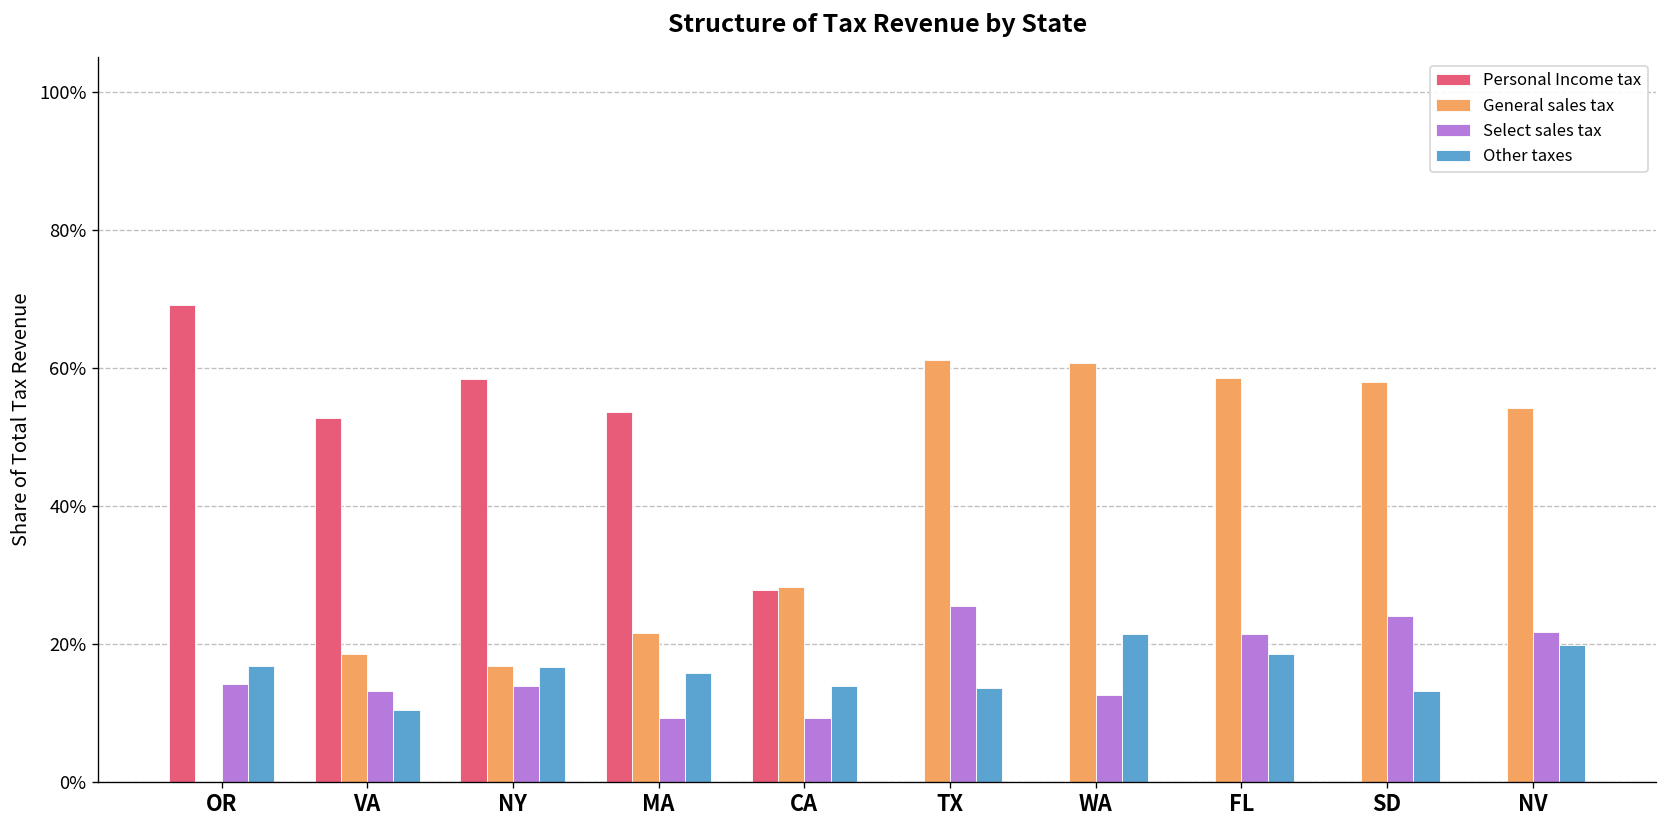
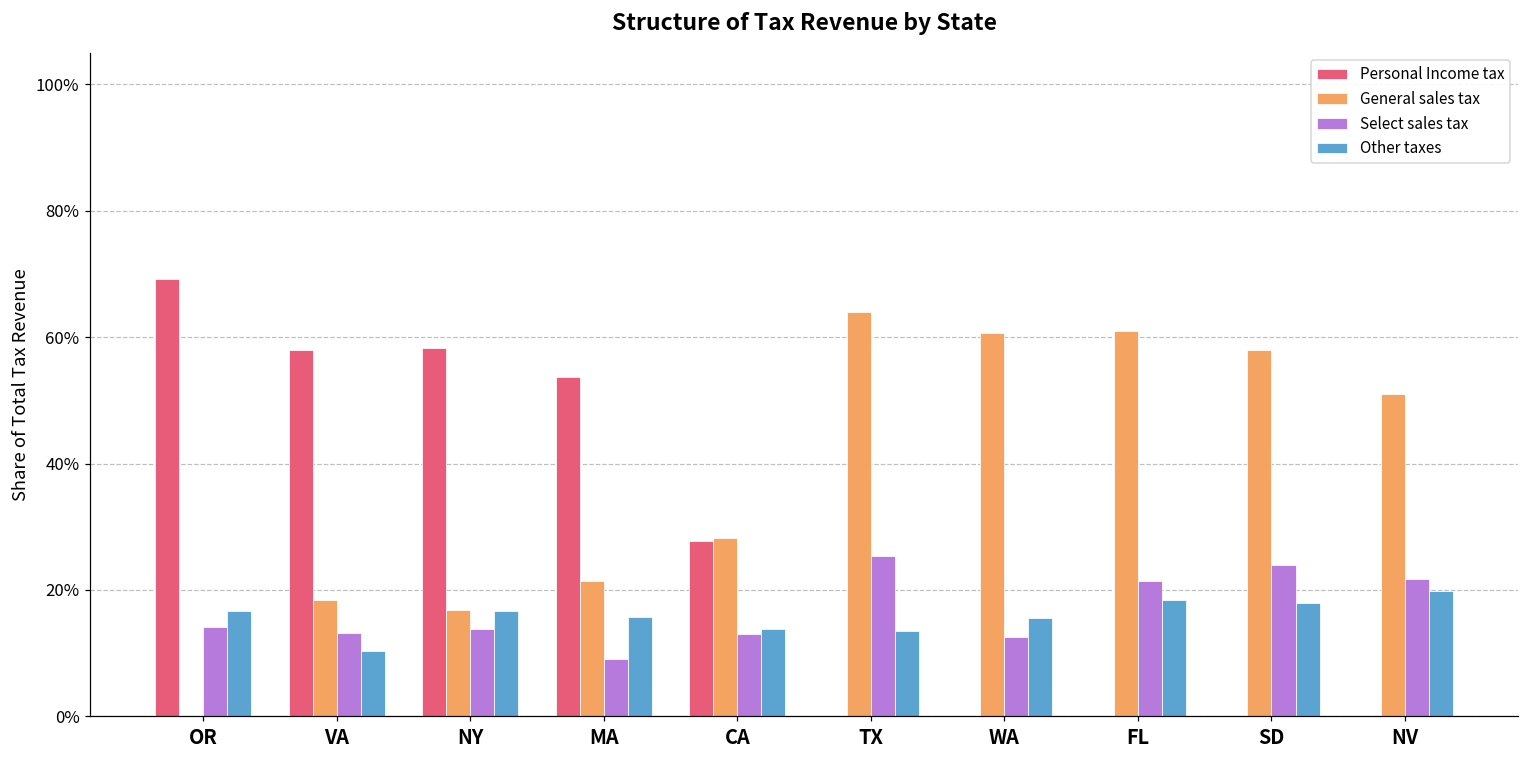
Personal Income tax, VA: 53% -> 58%
Select sales tax, CA: 9% -> 13%
General sales tax, TX: 61% -> 64%
Other taxes, WA: 21% -> 16%
General sales tax, FL: 59% -> 61%
Other taxes, SD: 13% -> 18%
General sales tax, NV: 54% -> 51%
